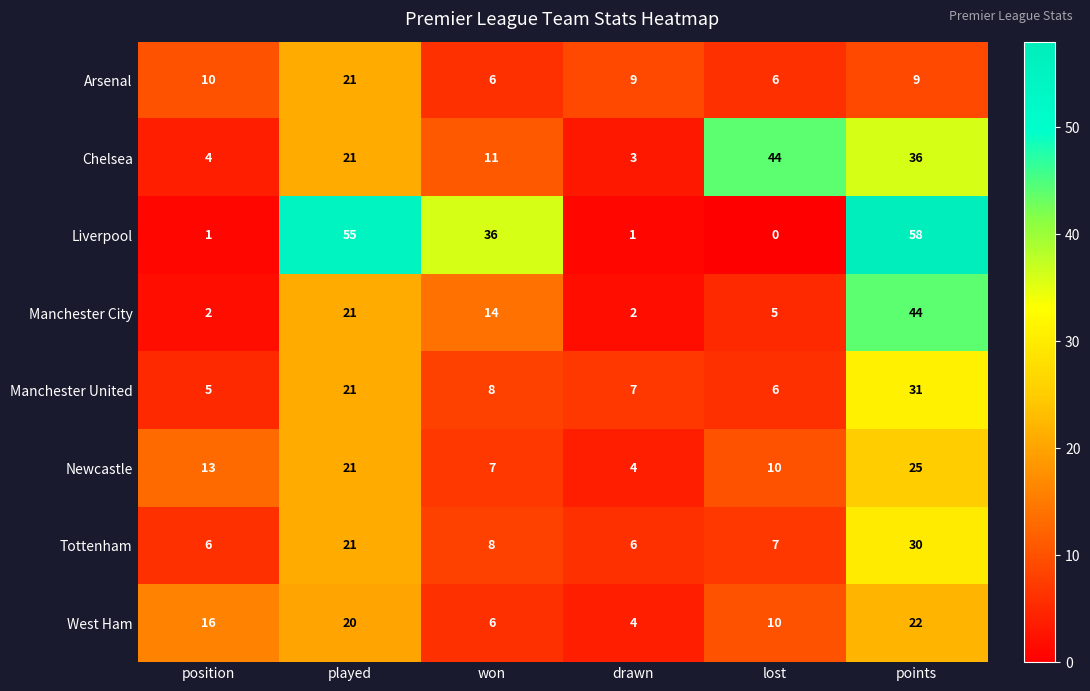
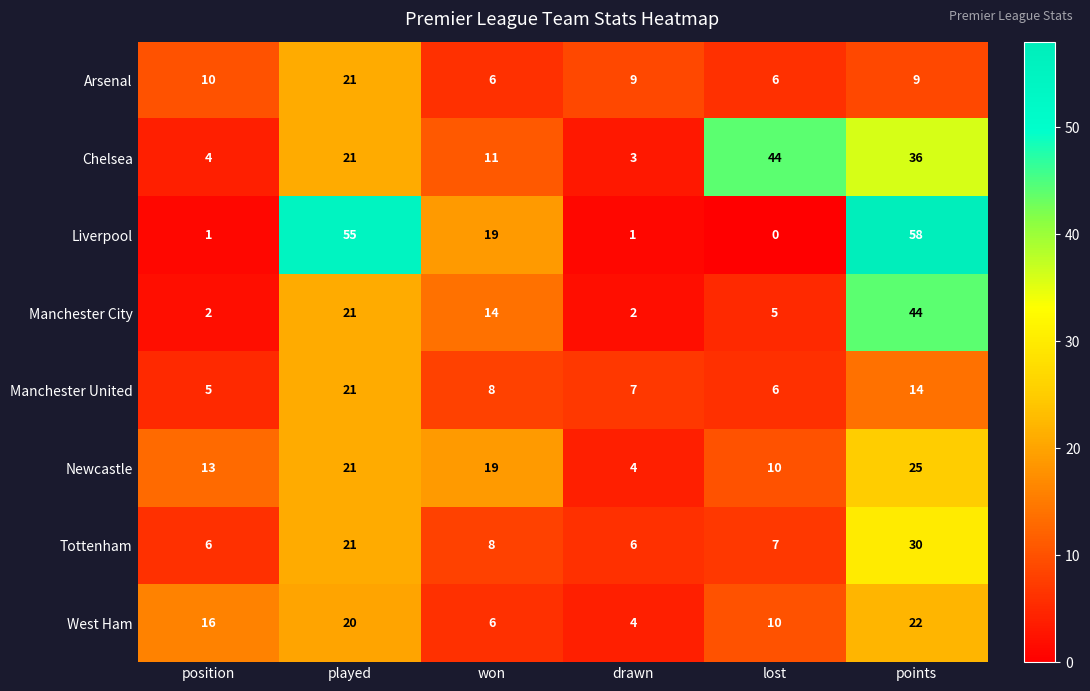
Liverpool, won: 36 -> 19
Manchester United, points: 31 -> 14
Newcastle, won: 7 -> 19
